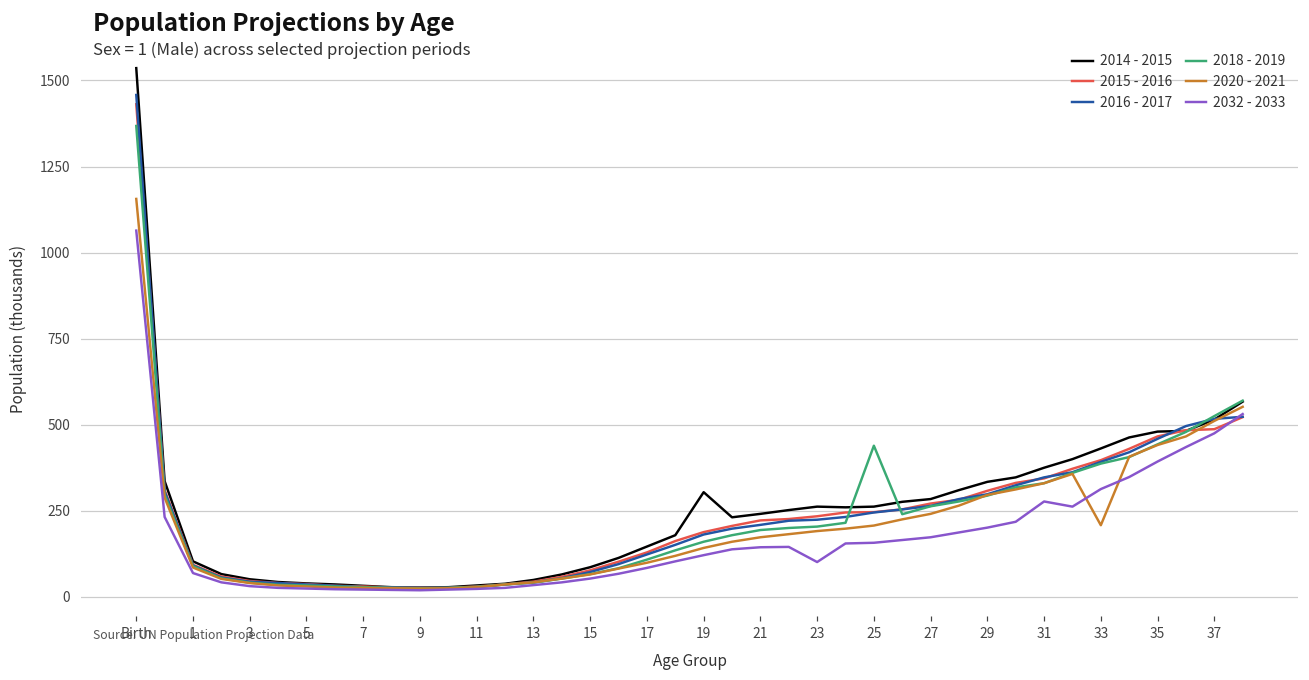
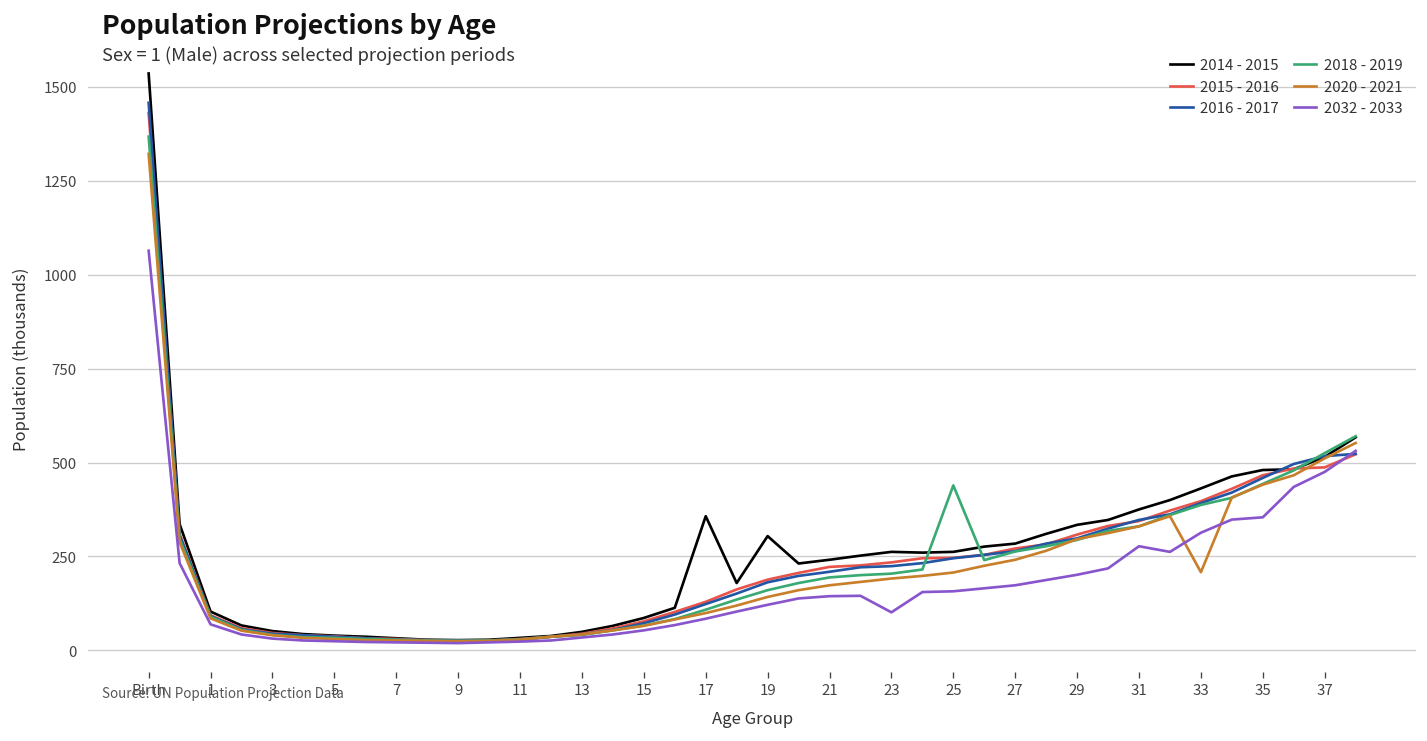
2020 - 2021, Birth: 1160 -> 1320
2014 - 2015, 17: 150 -> 360
2032 - 2033, 35: 390 -> 350
